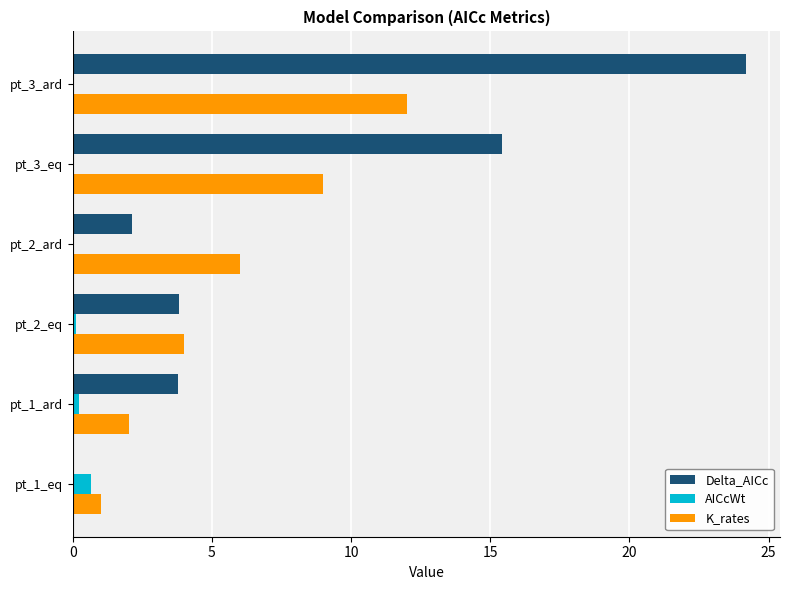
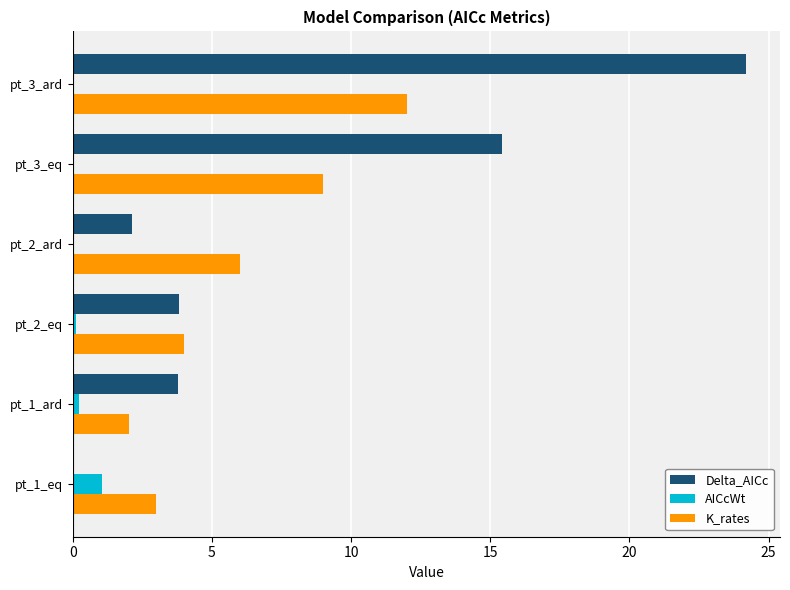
AICcWt, pt_1_eq: 0.7 -> 1.0
K_rates, pt_1_eq: 1 -> 3
